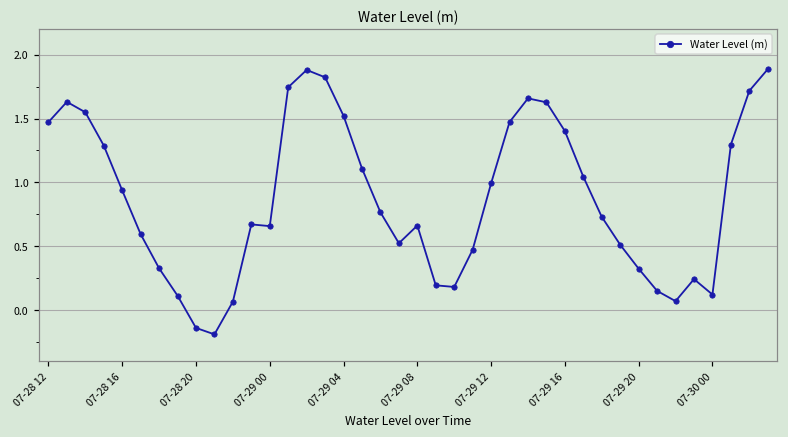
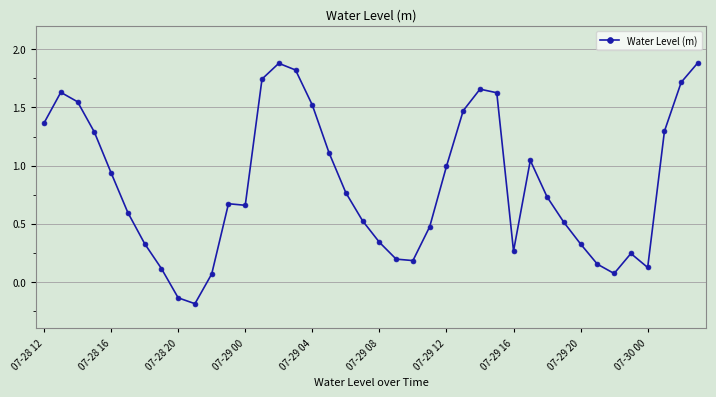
07-28 12: 1.47 -> 1.37
07-29 08: 0.66 -> 0.34
07-29 16: 1.40 -> 0.26
